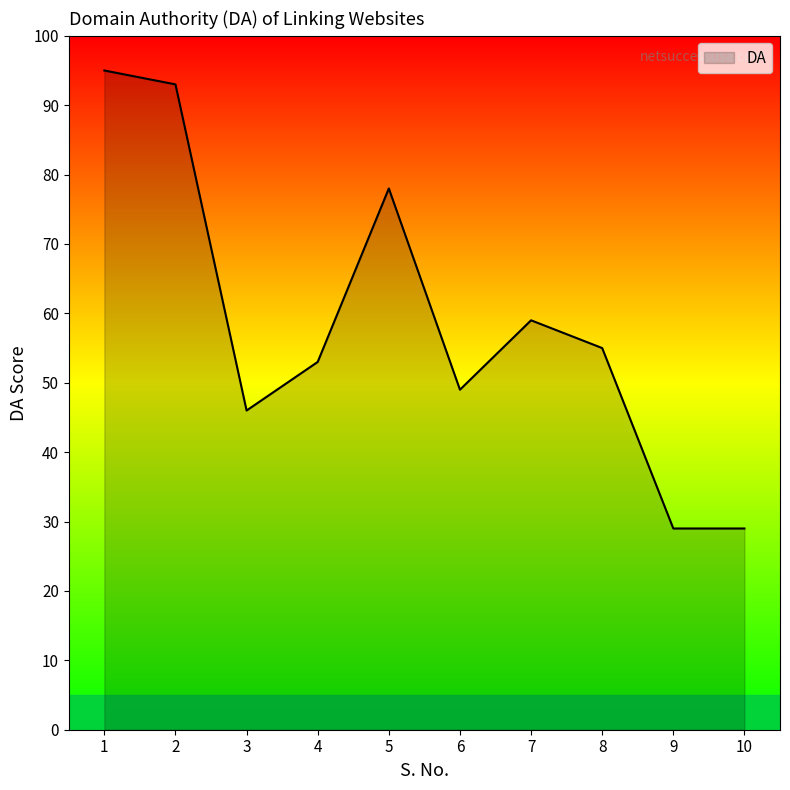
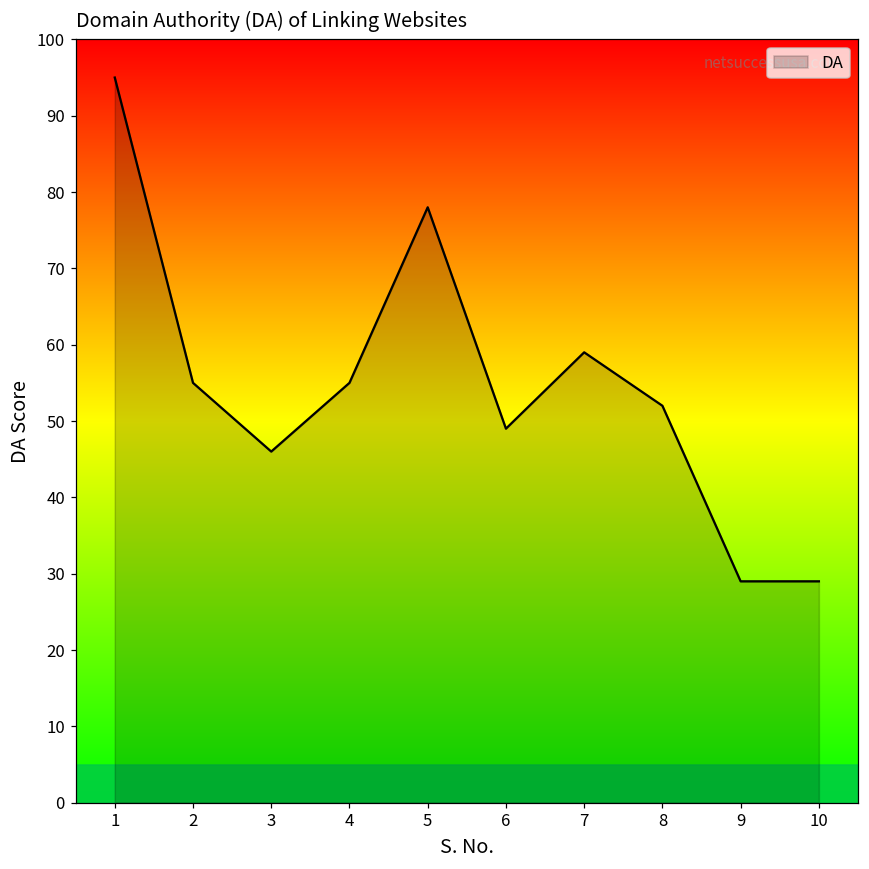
2: 93 -> 55
4: 53 -> 55
8: 55 -> 52
